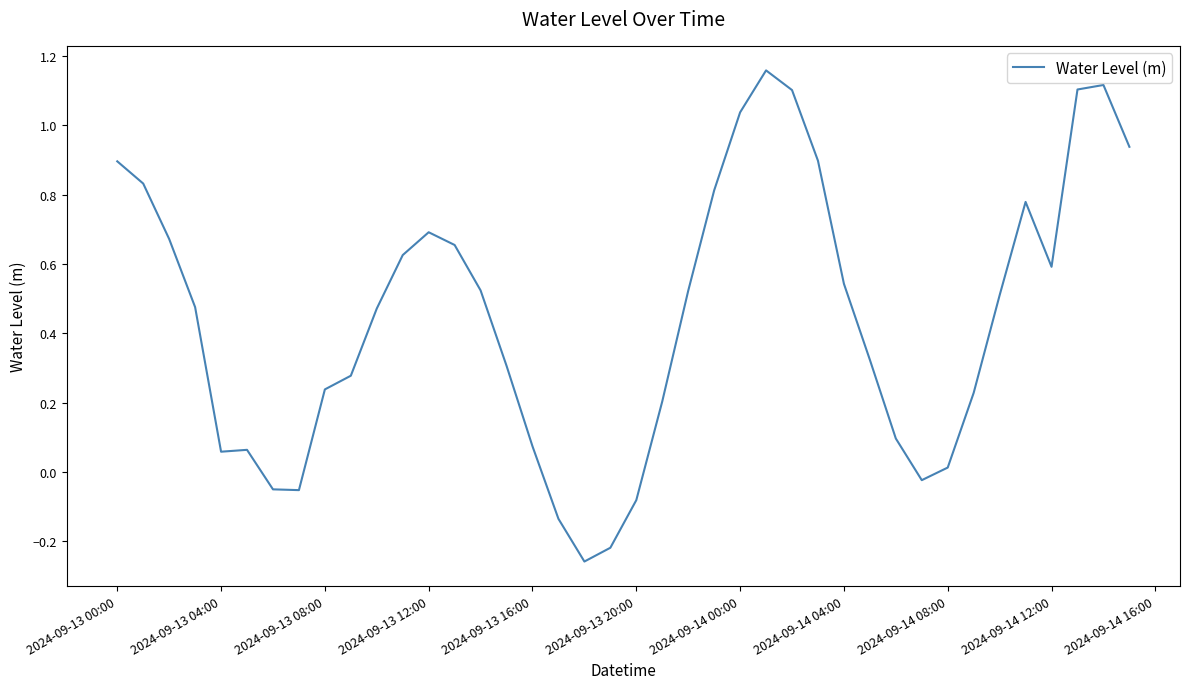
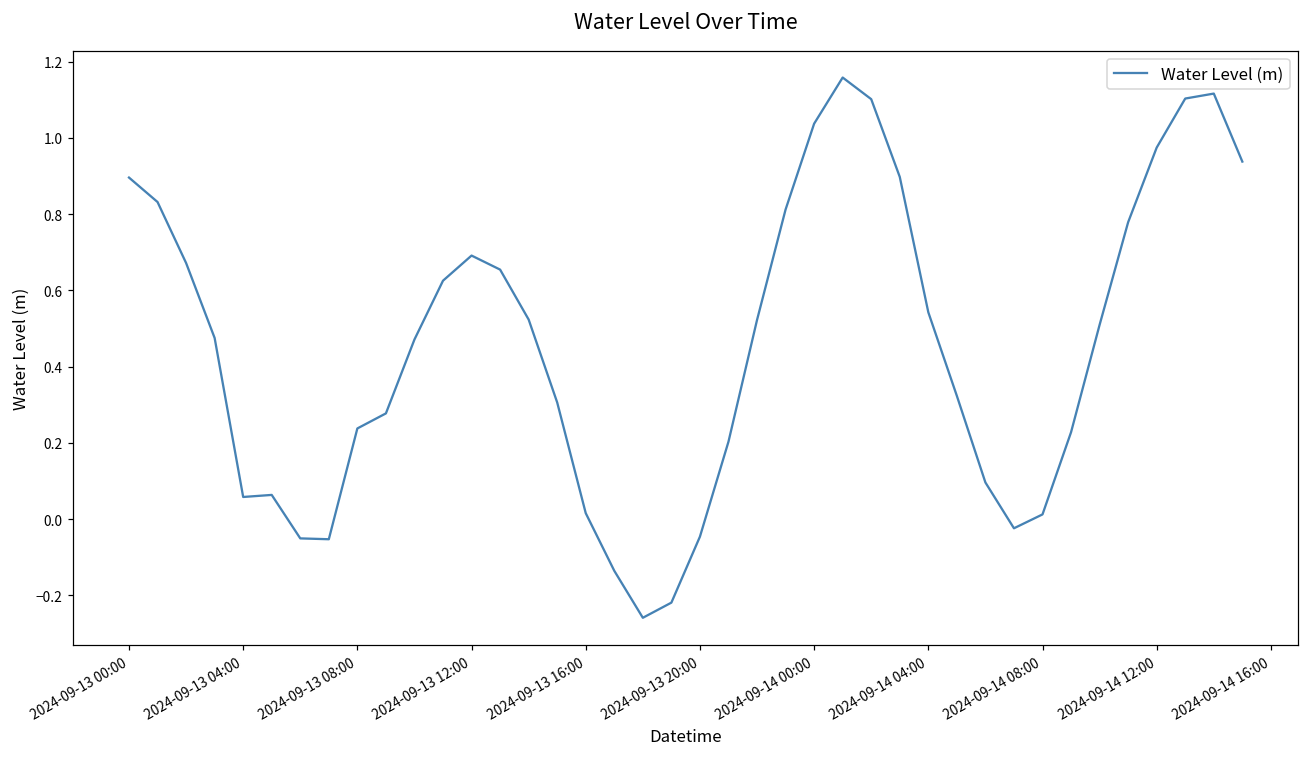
2024-09-13 16:00: 0.07 -> 0.02
2024-09-13 20:00: -0.08 -> -0.05
2024-09-14 12:00: 0.59 -> 0.97
